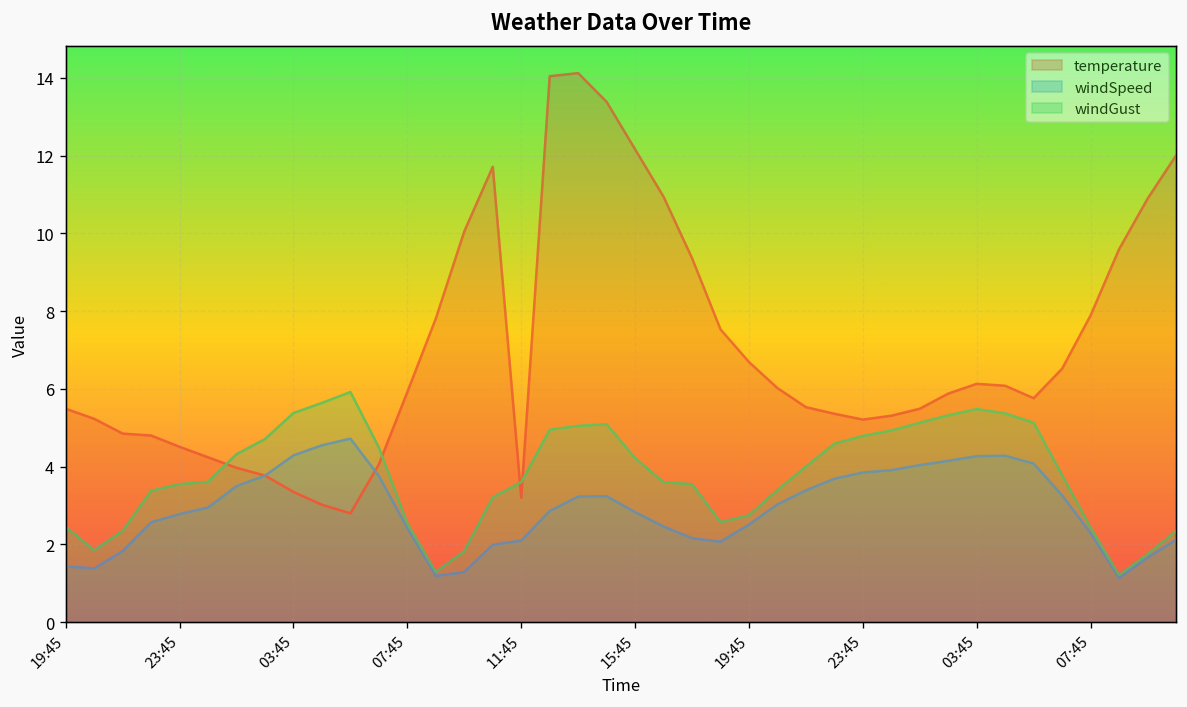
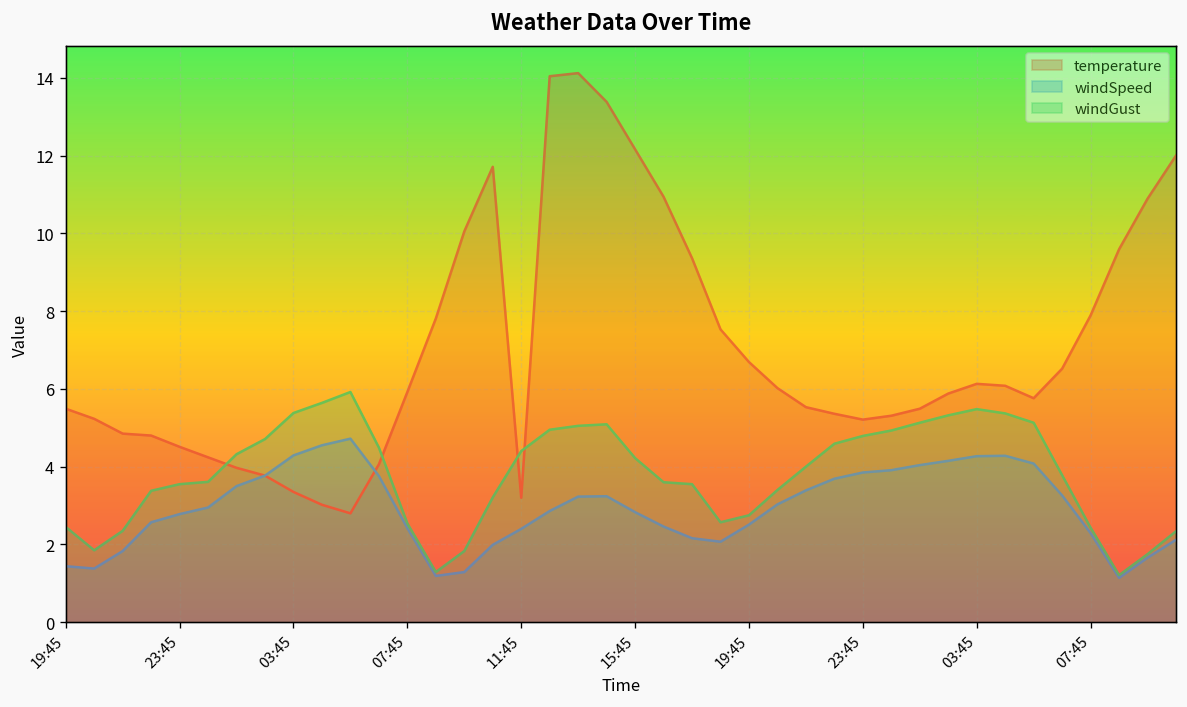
windSpeed, 11:45: 2.1 -> 2.4
windGust, 11:45: 3.6 -> 4.4
